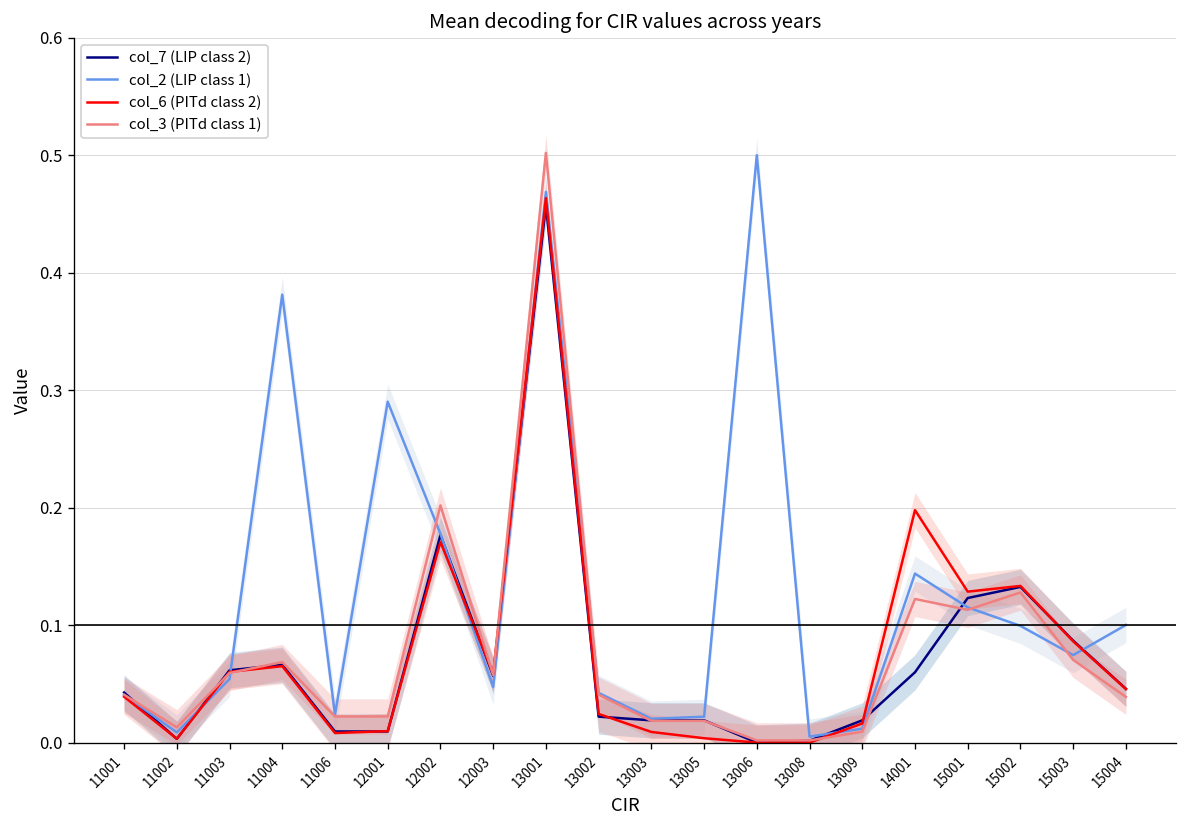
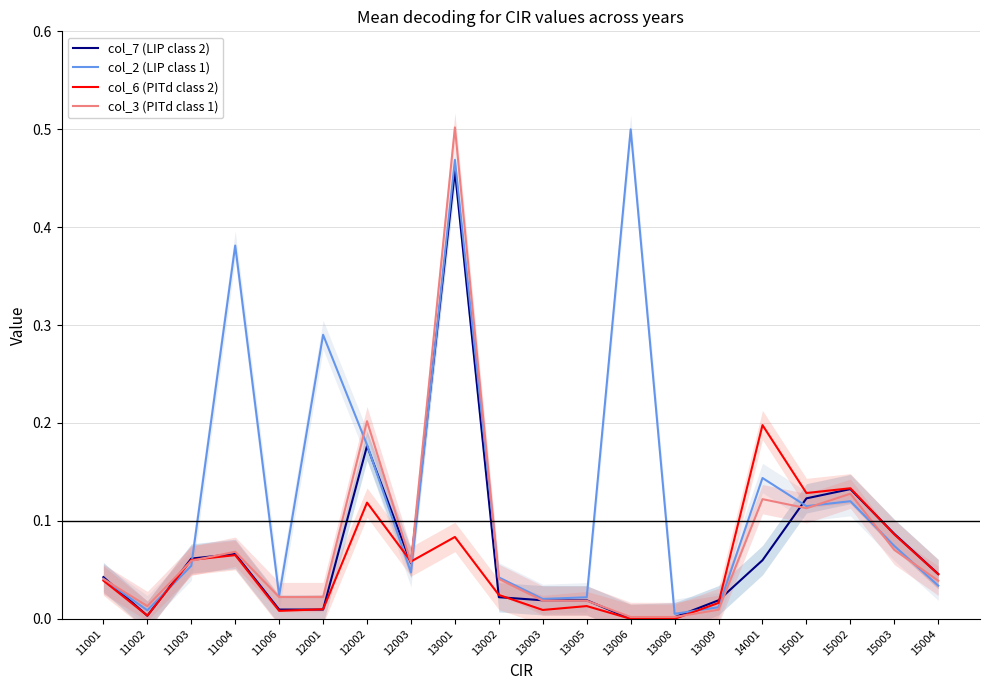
col_6 (PITd class 2), 12002: 0.17 -> 0.12
col_6 (PITd class 2), 13001: 0.46 -> 0.08
col_6 (PITd class 2), 13005: 0.00 -> 0.01
col_2 (LIP class 1), 15002: 0.10 -> 0.12
col_2 (LIP class 1), 15004: 0.10 -> 0.03
